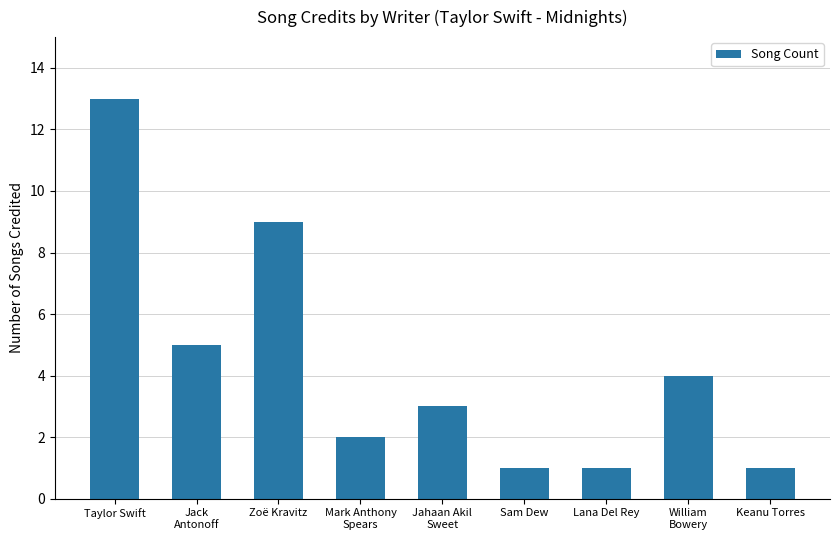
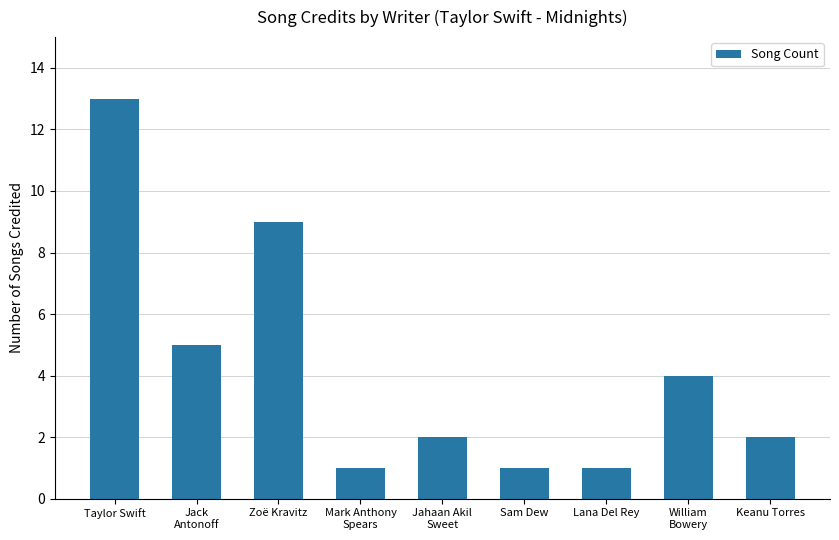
Mark Anthony Spears: 2 -> 1
Jahaan Akil Sweet: 3 -> 2
Keanu Torres: 1 -> 2
